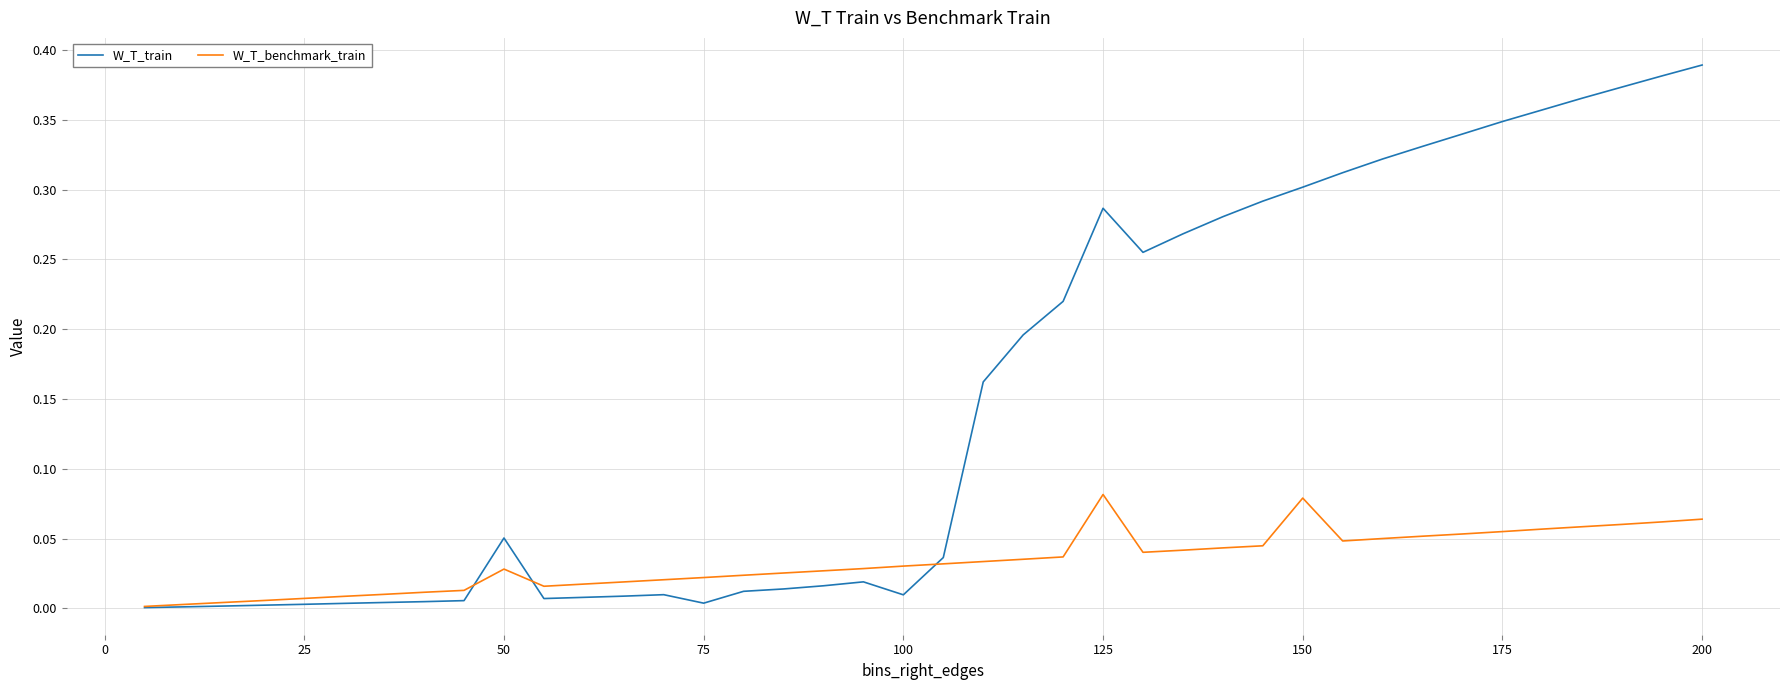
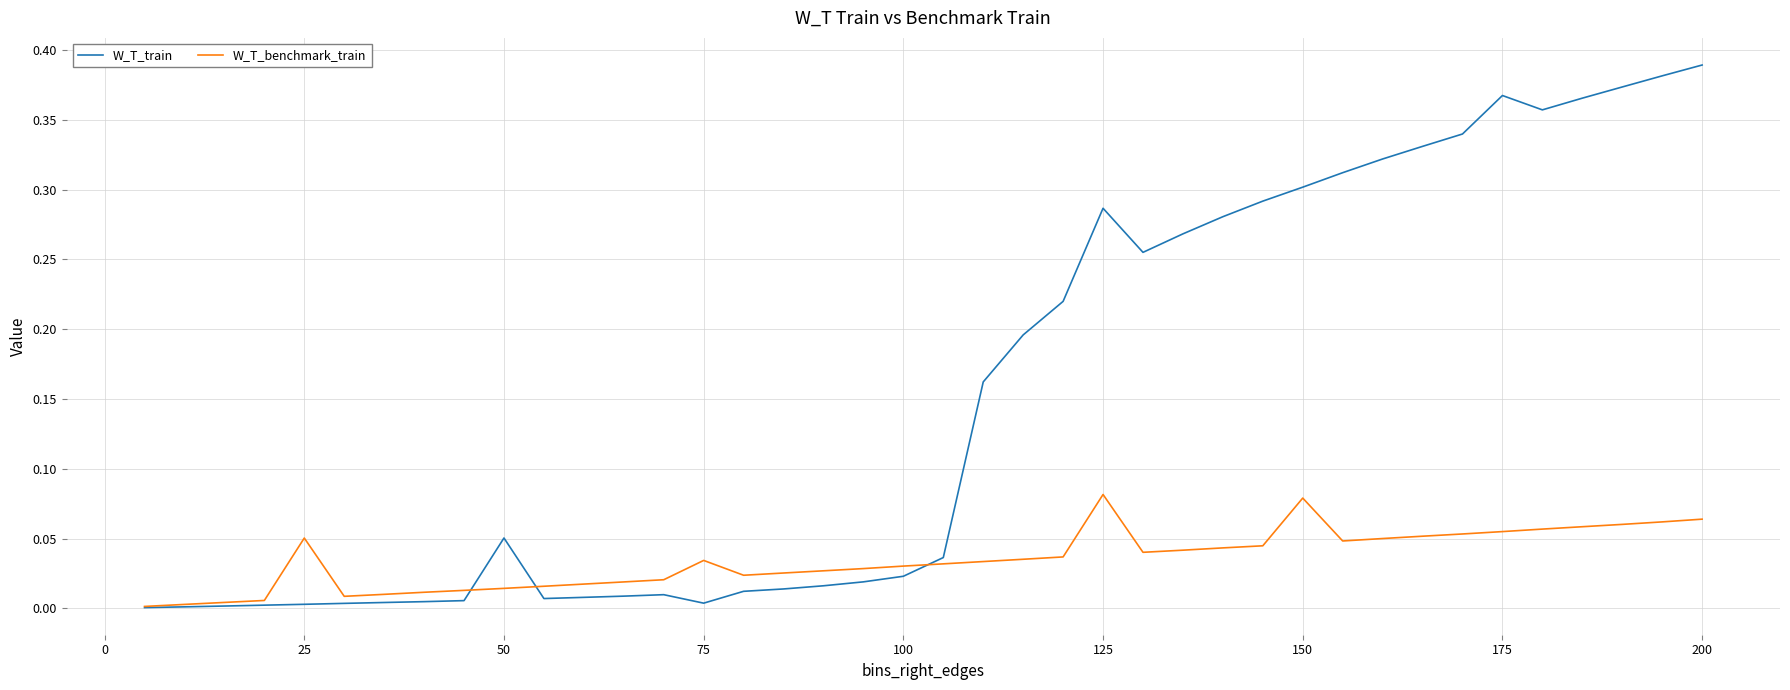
W_T_benchmark_train, 25: 0.007 -> 0.050
W_T_benchmark_train, 50: 0.028 -> 0.014
W_T_benchmark_train, 75: 0.022 -> 0.034
W_T_train, 100: 0.010 -> 0.023
W_T_train, 175: 0.349 -> 0.367
